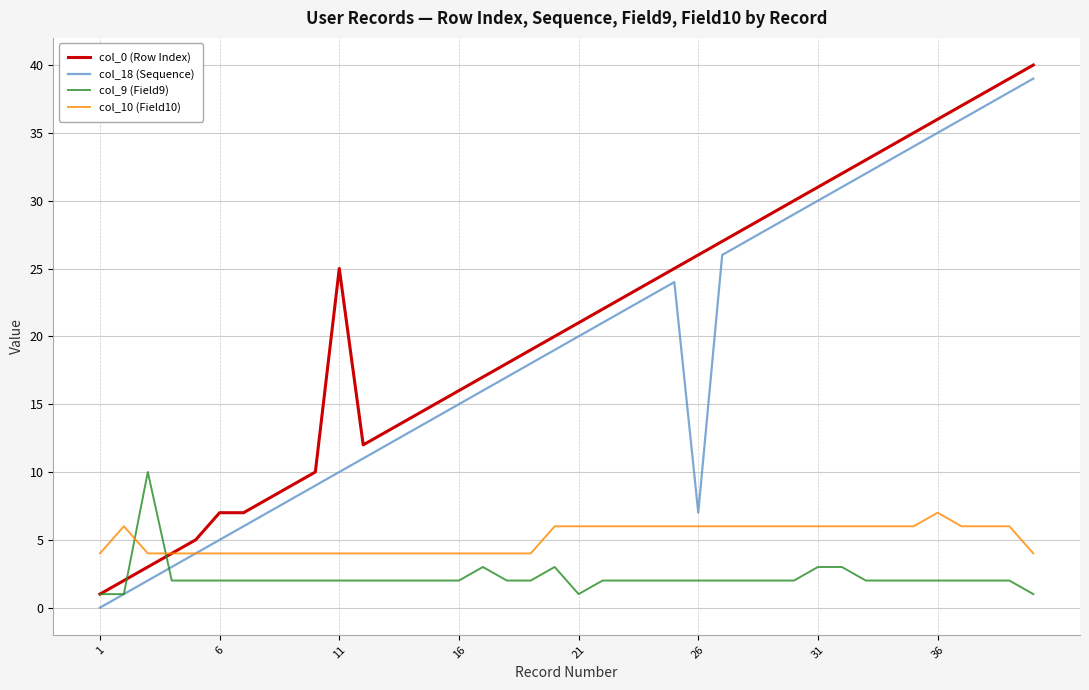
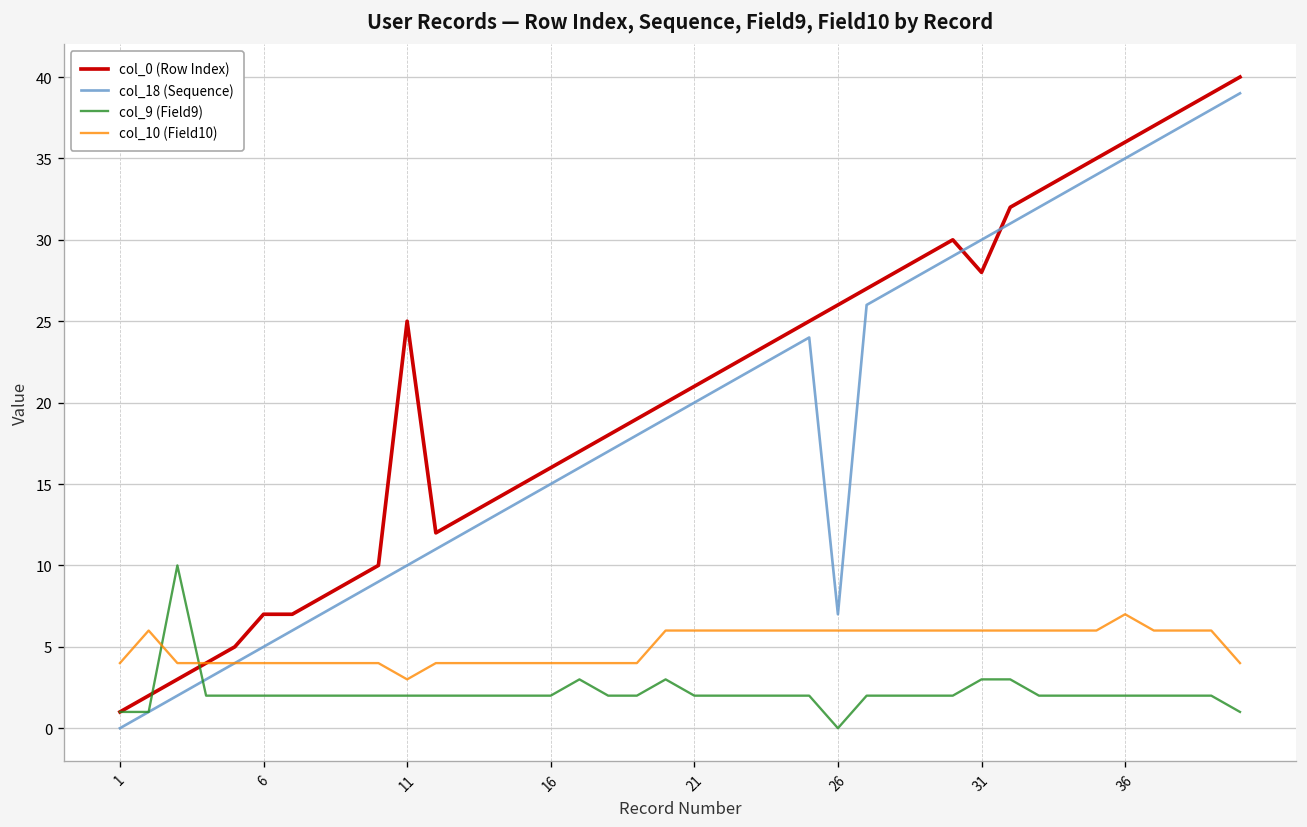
col_10 (Field10), 11: 4 -> 3
col_9 (Field9), 21: 1 -> 2
col_9 (Field9), 26: 2 -> 0
col_0 (Row Index), 31: 31 -> 28
